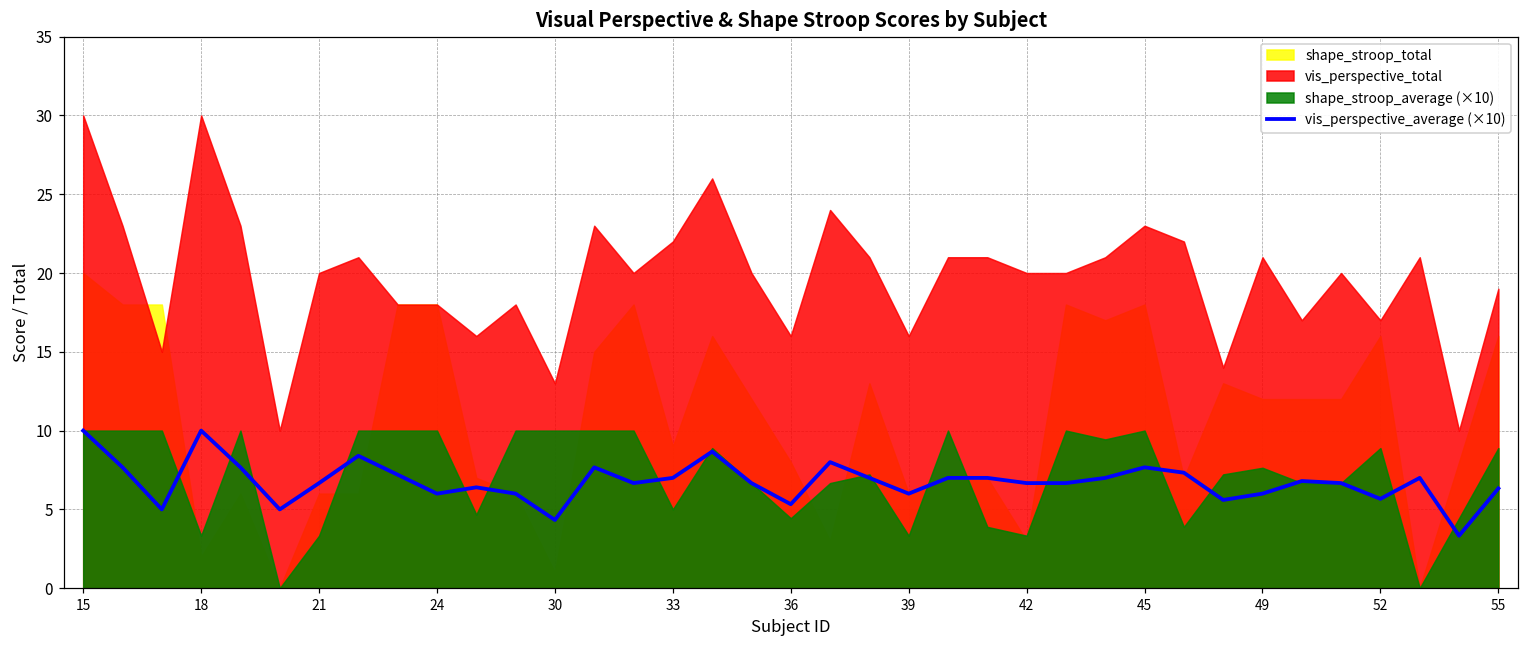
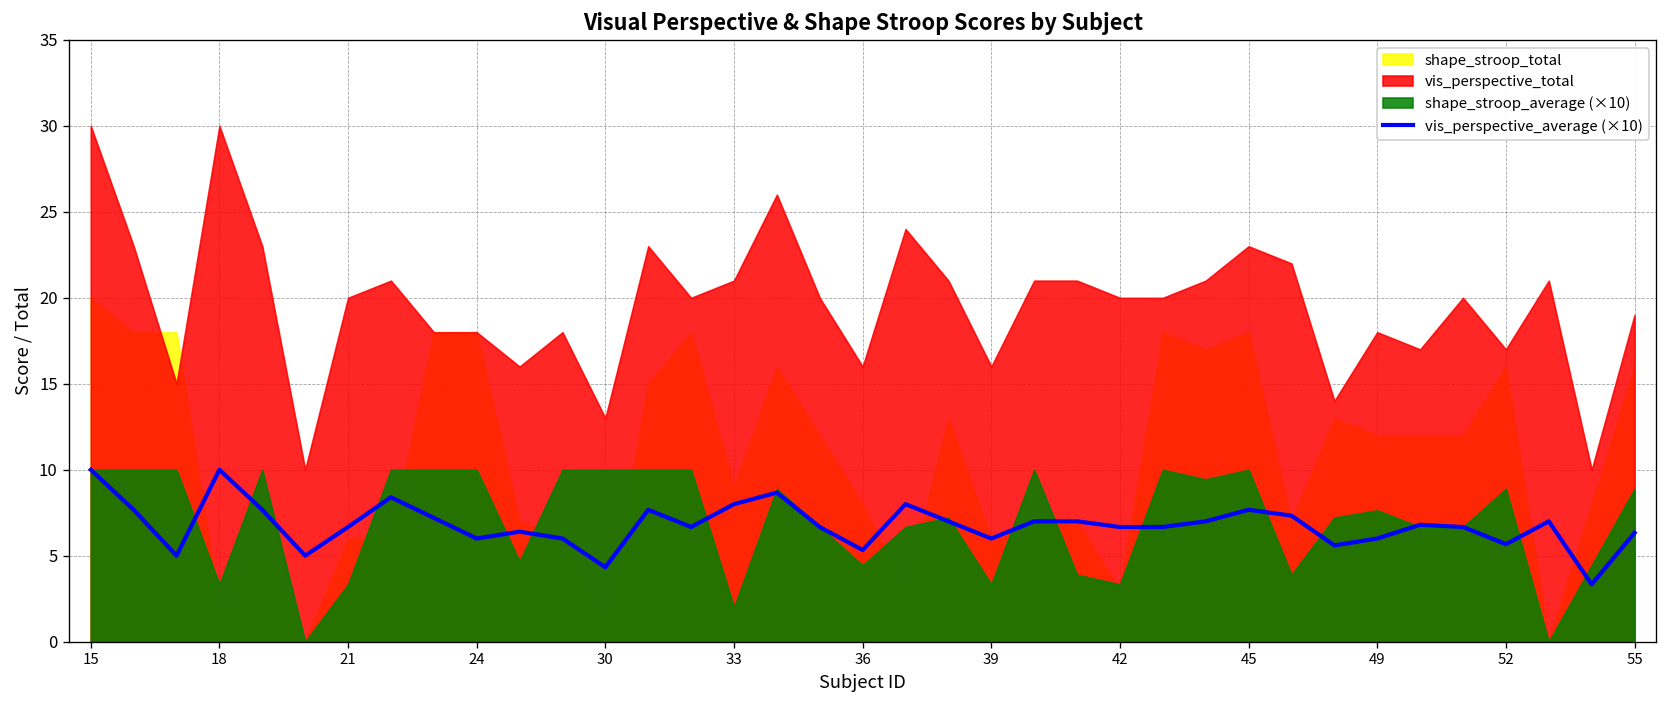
vis_perspective_average (×10), 33: 7.0 -> 8.0
vis_perspective_total, 33: 22 -> 21
shape_stroop_average (×10), 33: 5.0 -> 2.0
vis_perspective_total, 49: 21 -> 18
